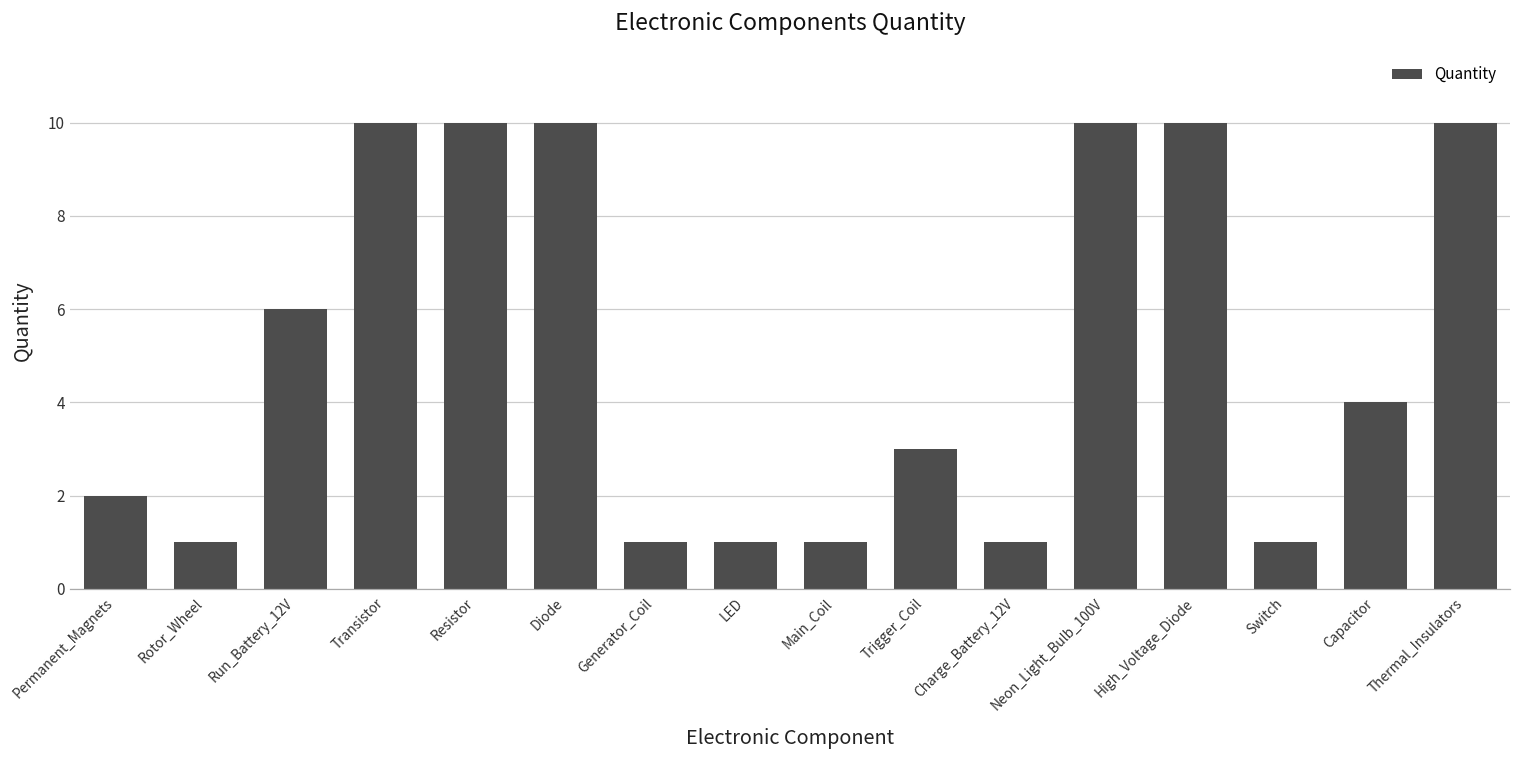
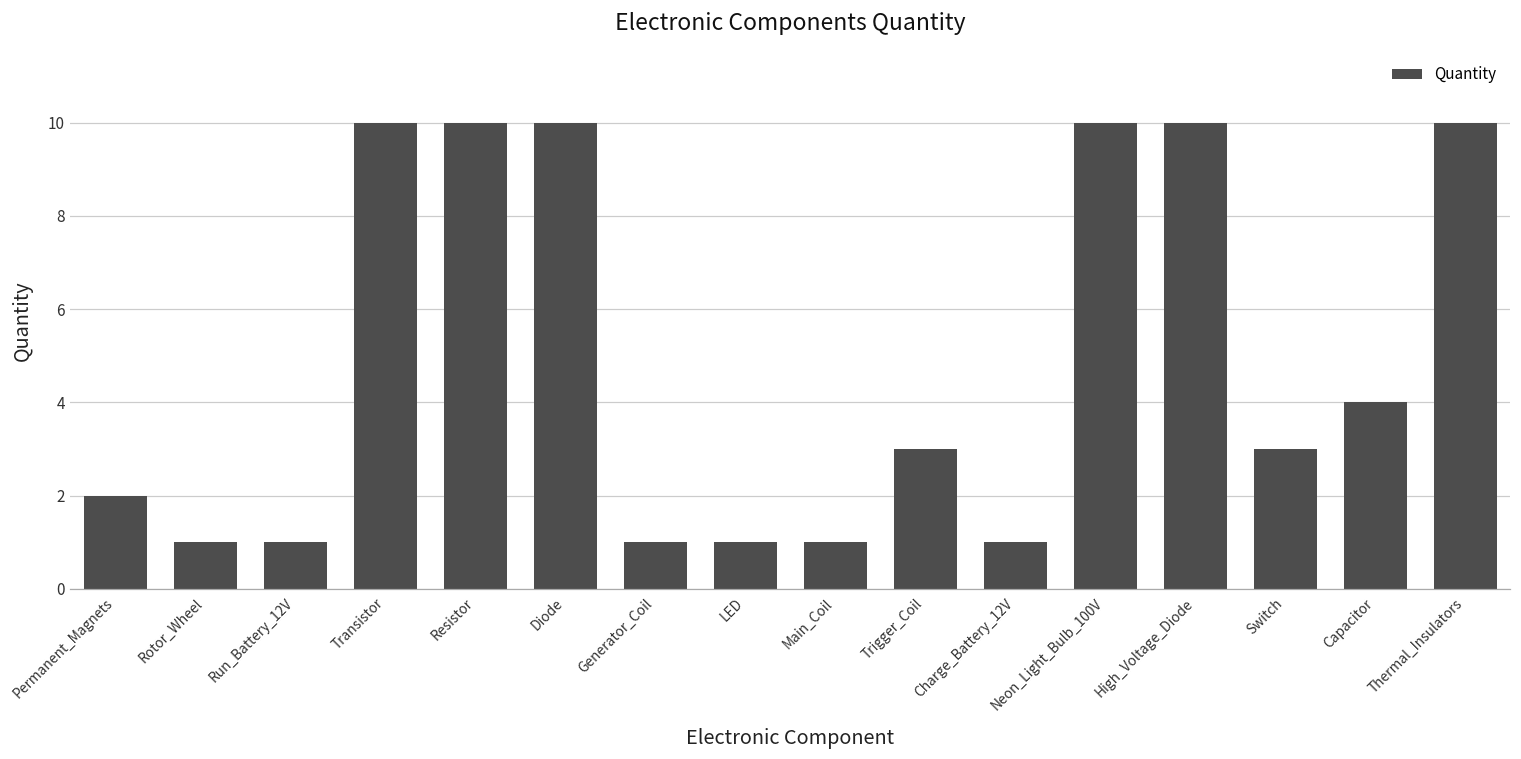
Run_Battery_12V: 6 -> 1
Switch: 1 -> 3
